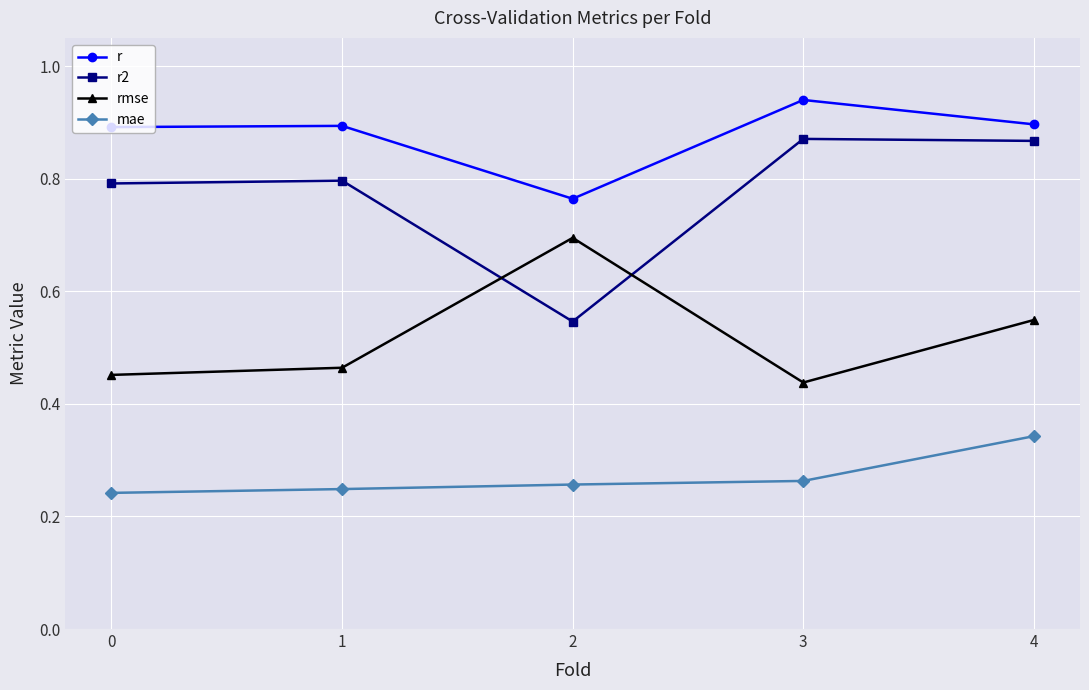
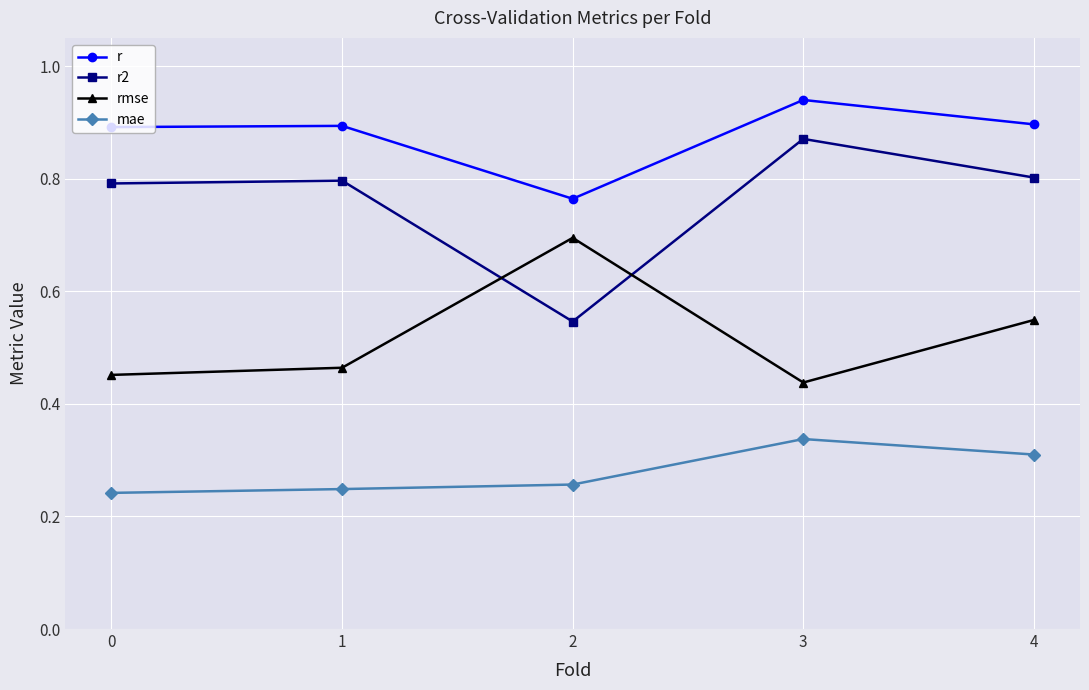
mae, 3: 0.26 -> 0.34
r2, 4: 0.87 -> 0.80
mae, 4: 0.34 -> 0.31
